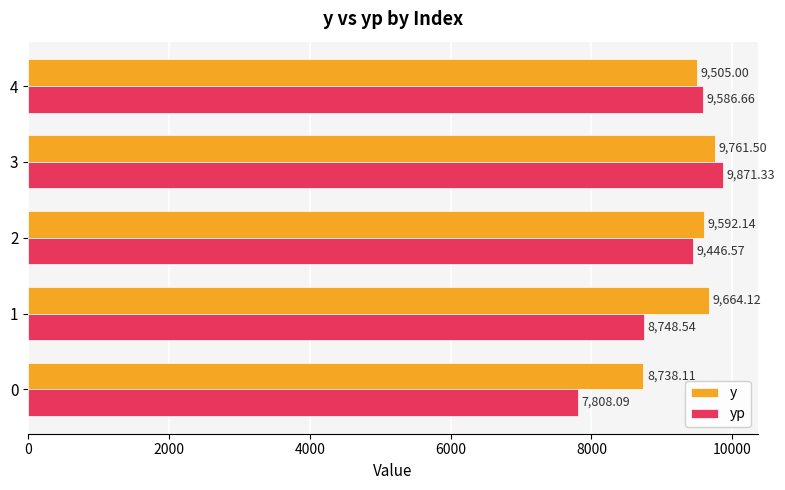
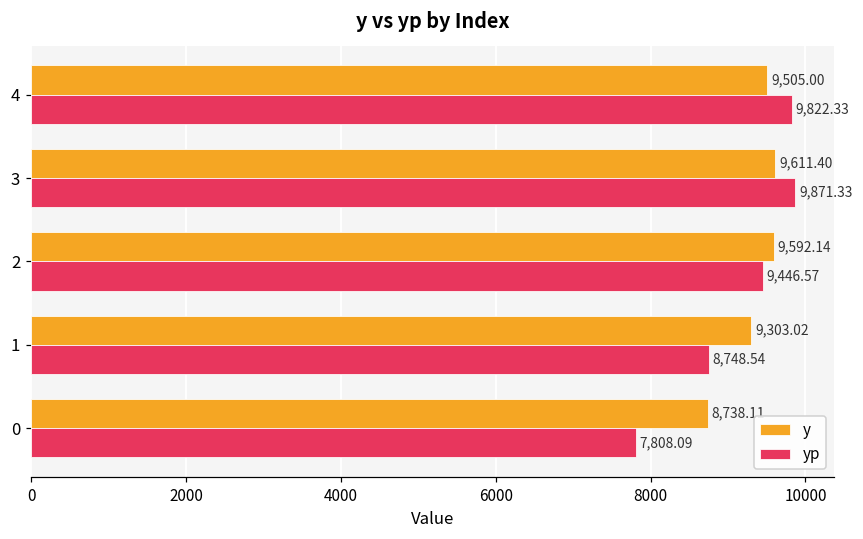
yp, 4: 9,586.66 -> 9,822.33
y, 3: 9,761.50 -> 9,611.40
y, 1: 9,664.12 -> 9,303.02
